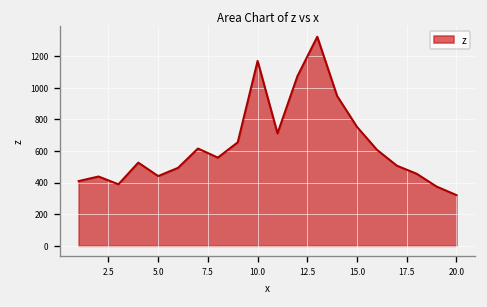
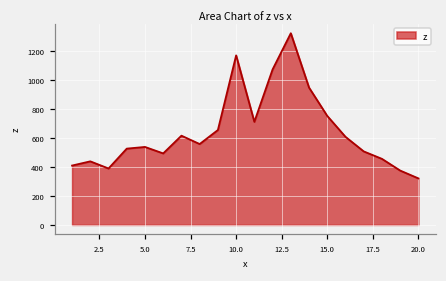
5.0: 440 -> 540
